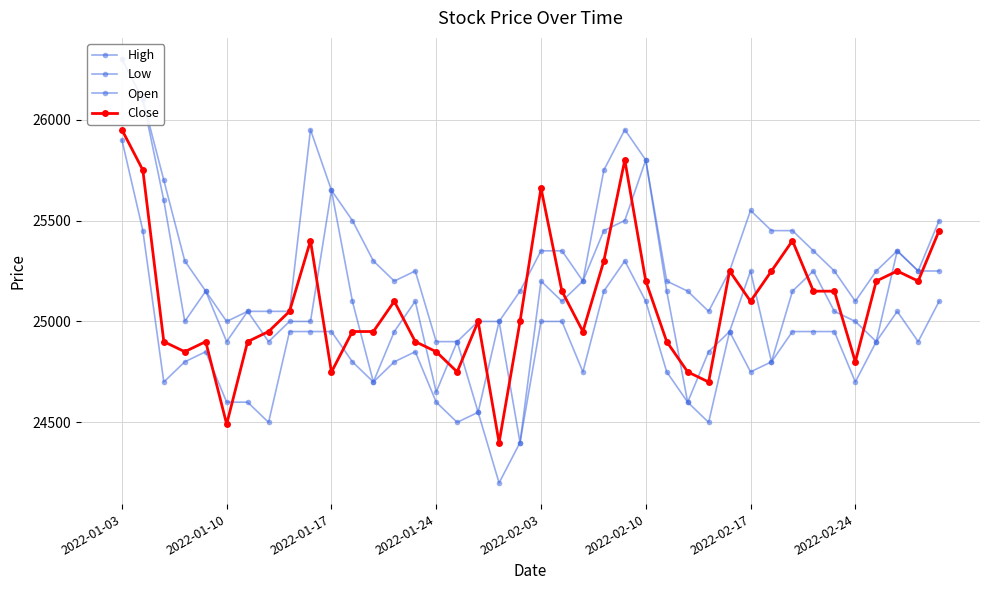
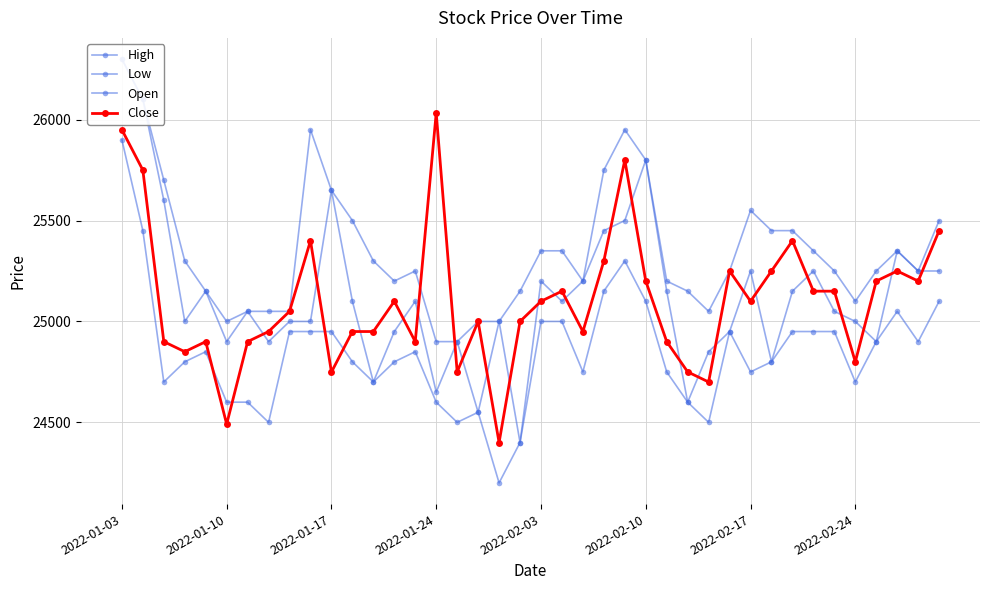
Close, 2022-01-24: 24850 -> 26030
Close, 2022-02-03: 25660 -> 25100
